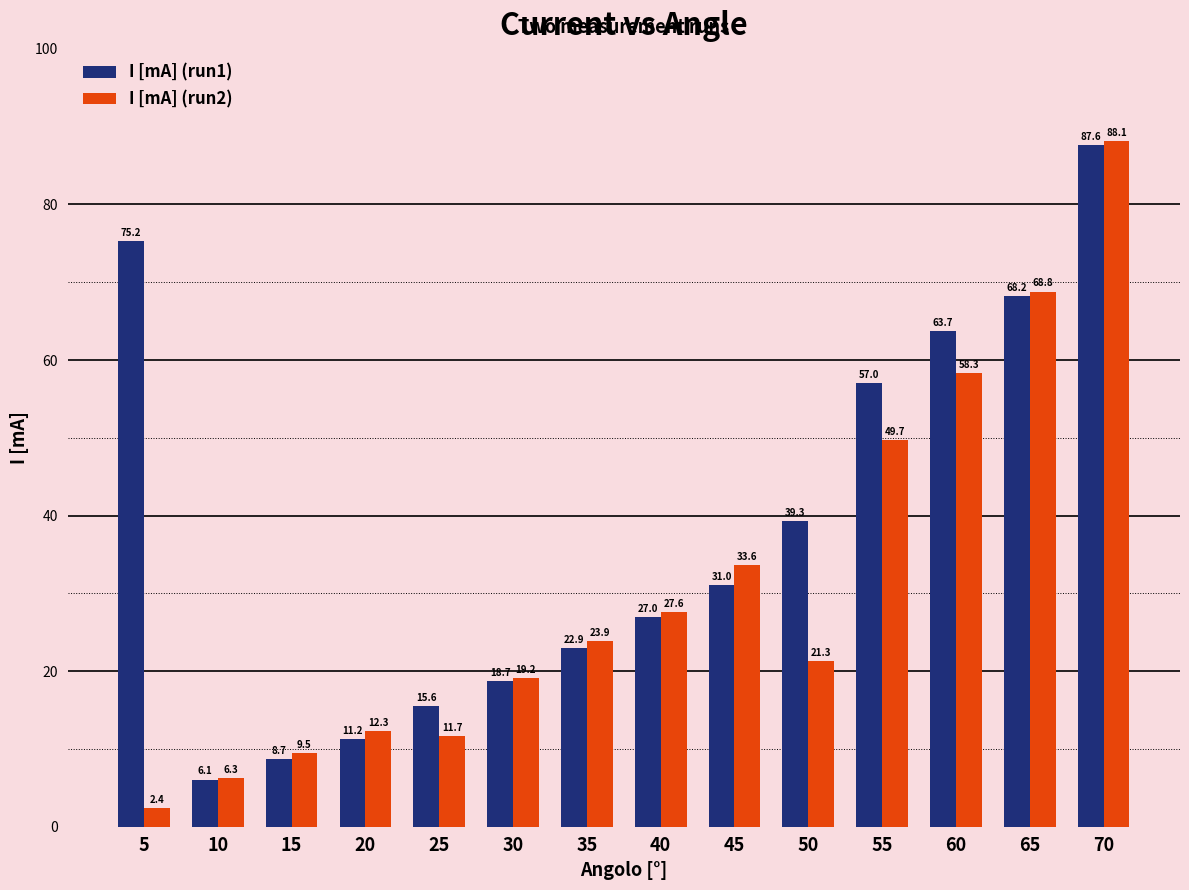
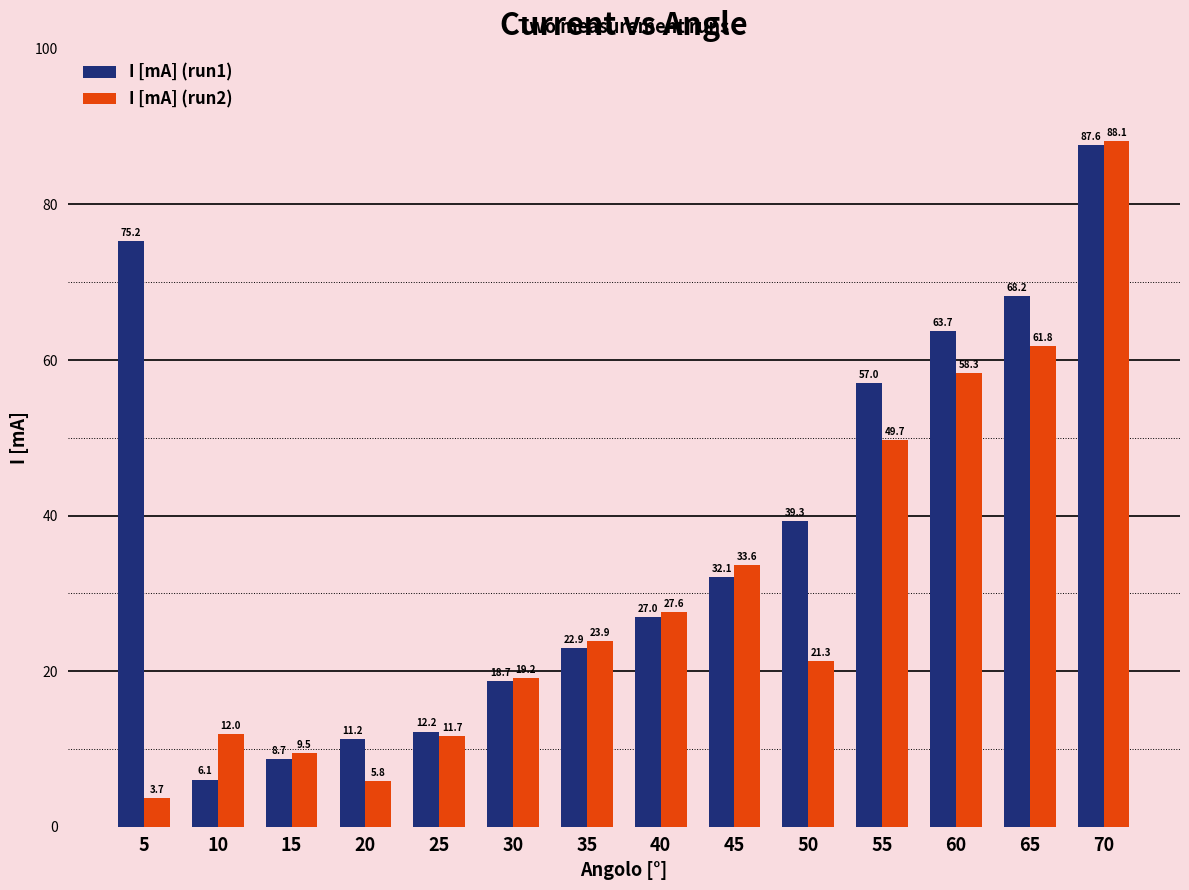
I [mA] (run2), 5: 2.4 -> 3.7
I [mA] (run2), 10: 6.3 -> 12.0
I [mA] (run2), 20: 12.3 -> 5.8
I [mA] (run1), 25: 15.6 -> 12.2
I [mA] (run1), 45: 31.0 -> 32.1
I [mA] (run2), 65: 68.8 -> 61.8
